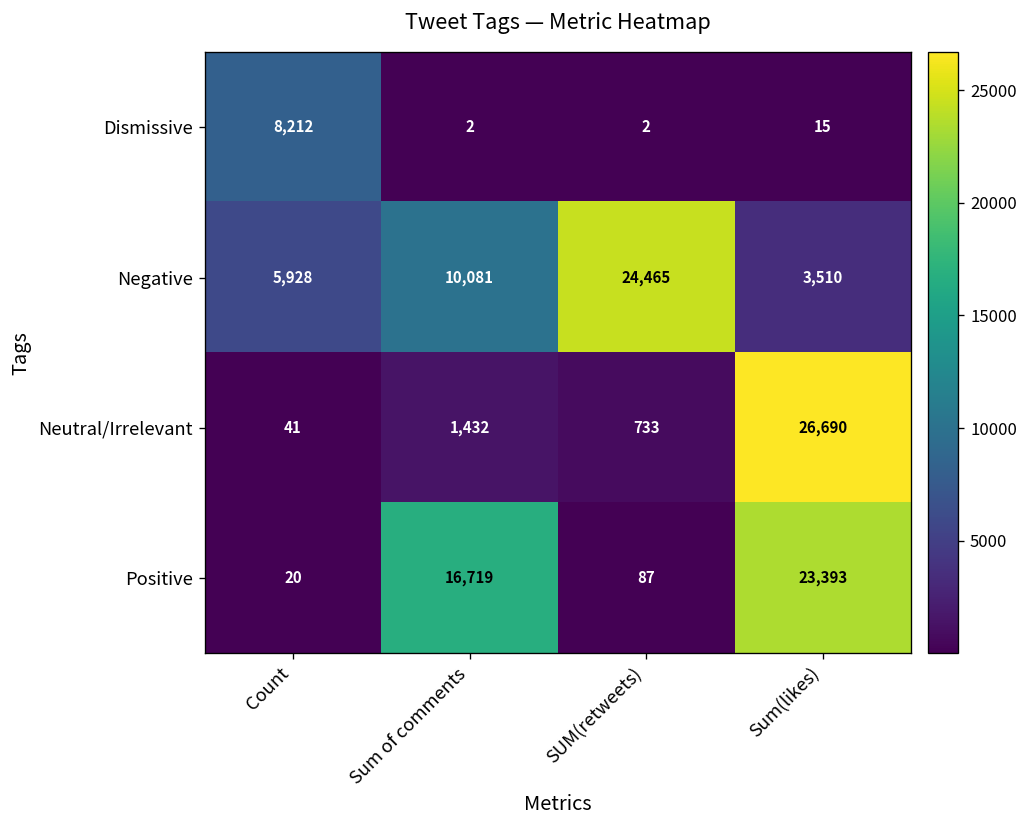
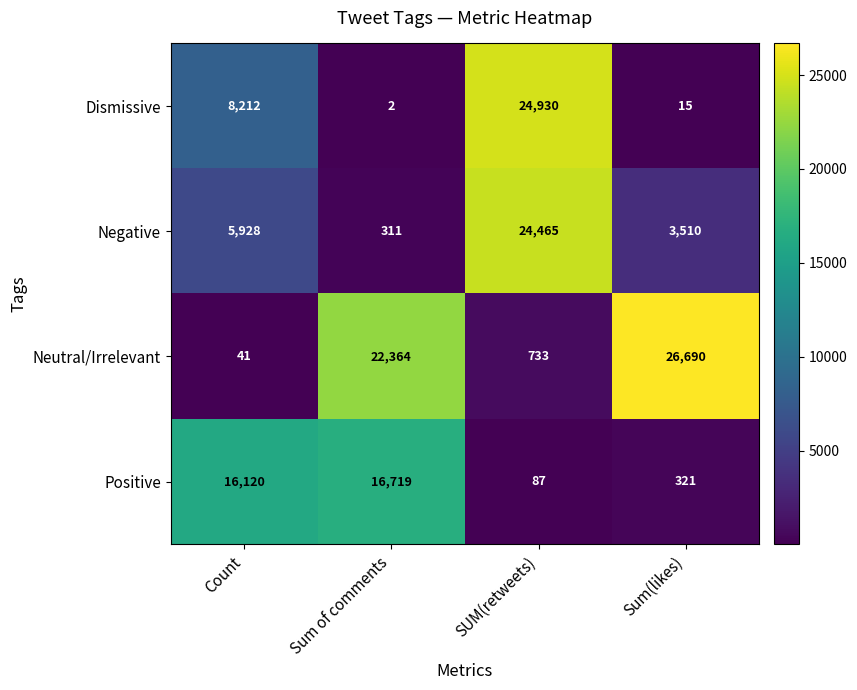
Dismissive, SUM(retweets): 2 -> 24,930
Negative, Sum of comments: 10,081 -> 311
Neutral/Irrelevant, Sum of comments: 1,432 -> 22,364
Positive, Count: 20 -> 16,120
Positive, Sum(likes): 23,393 -> 321
